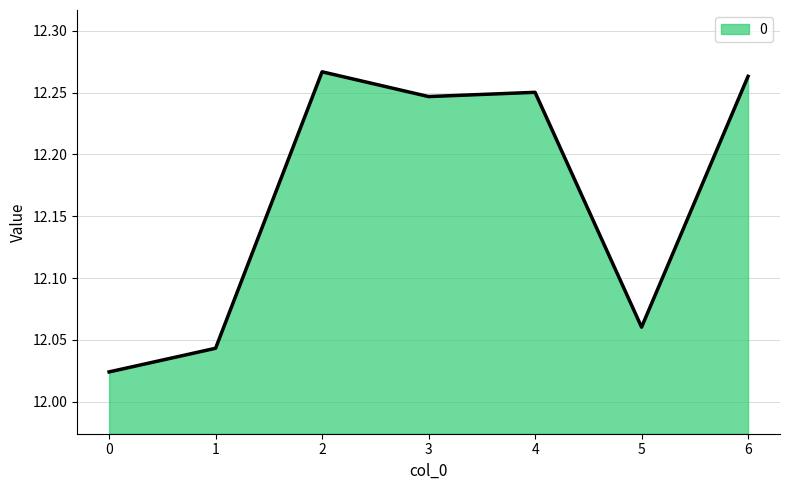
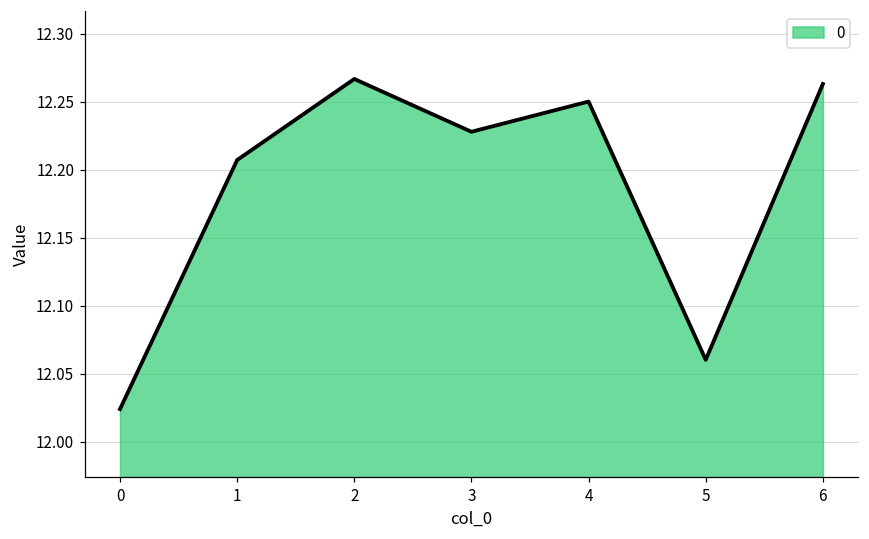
1: 12.043 -> 12.207
3: 12.247 -> 12.228
